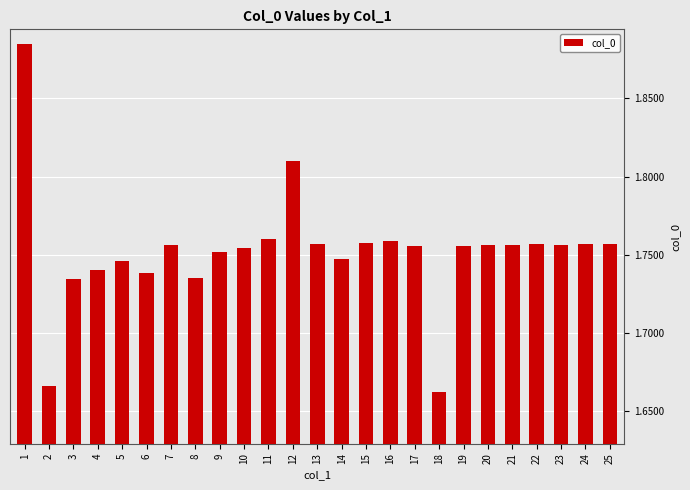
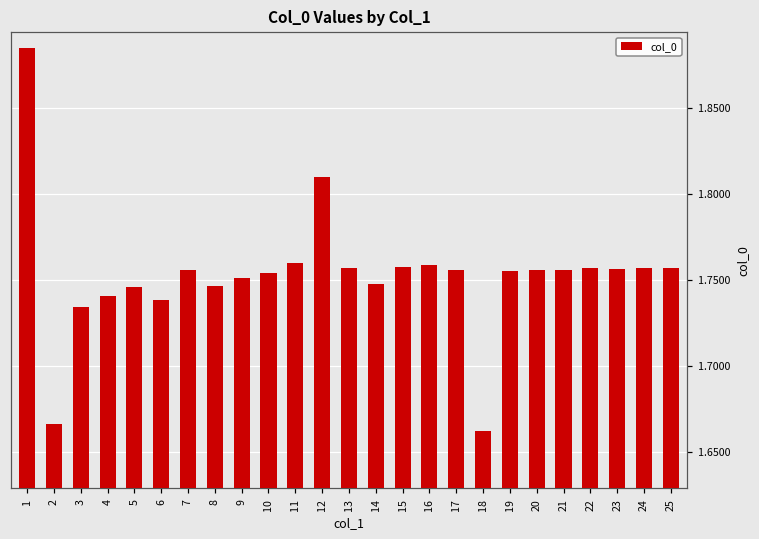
8: 1.735 -> 1.747
